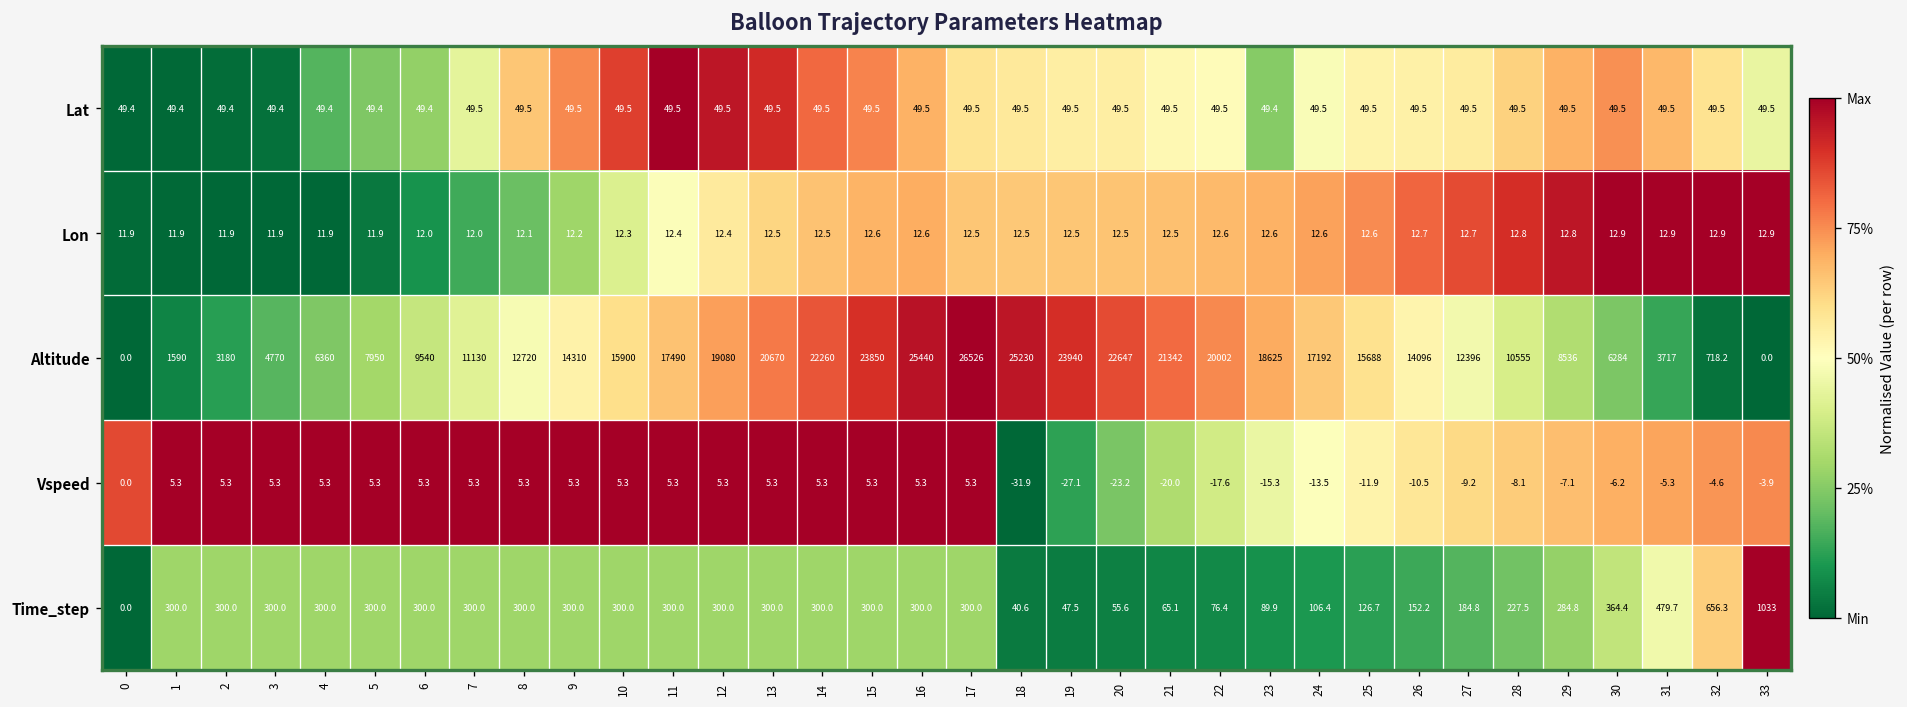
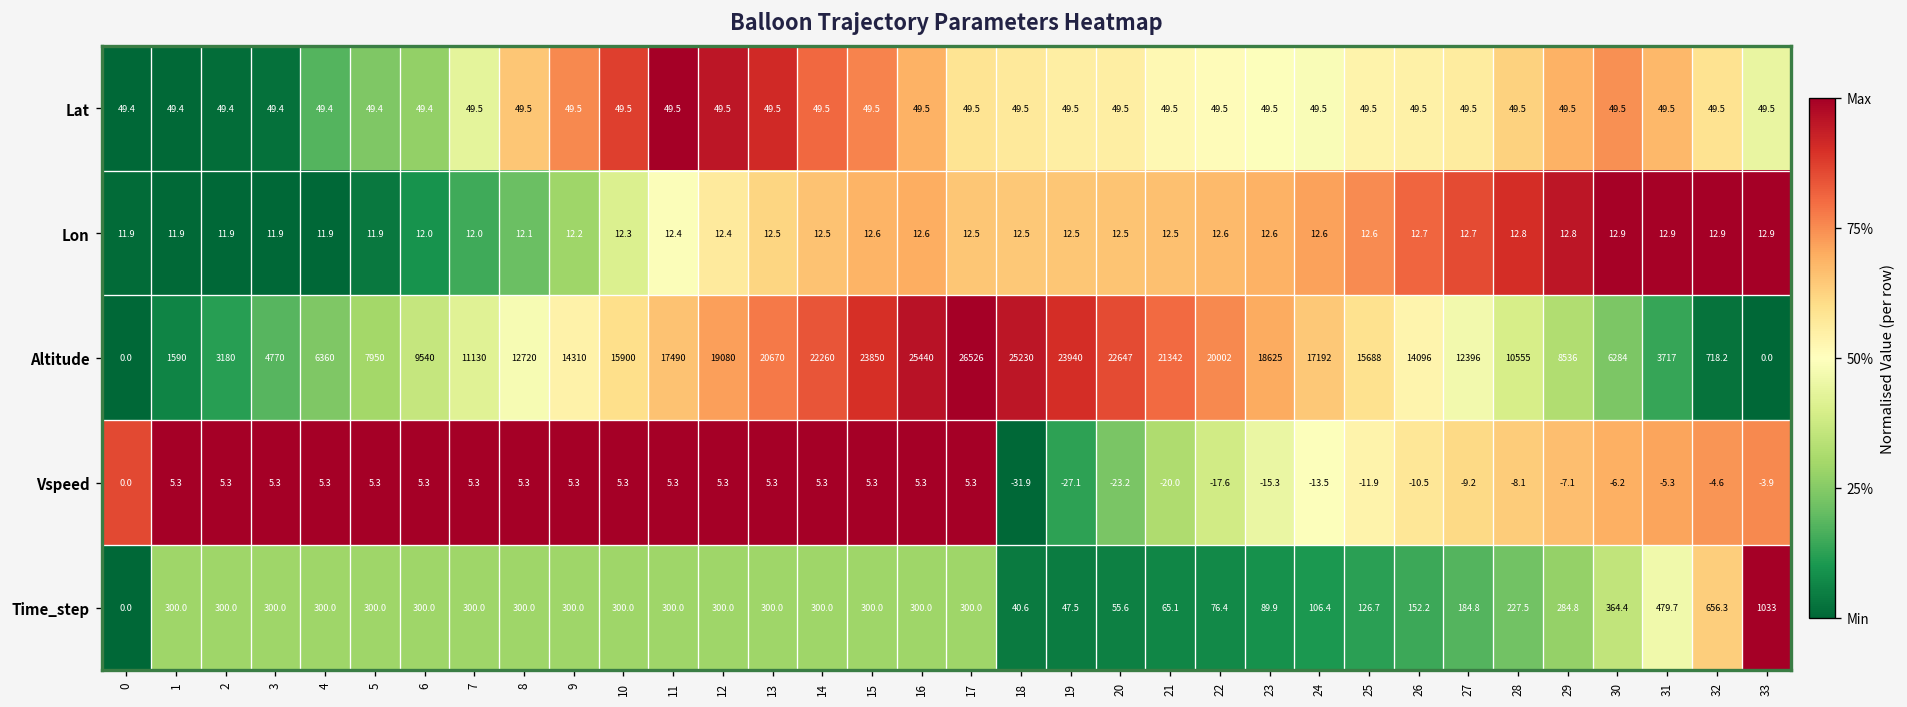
Lat, 23: 49.4 -> 49.5
